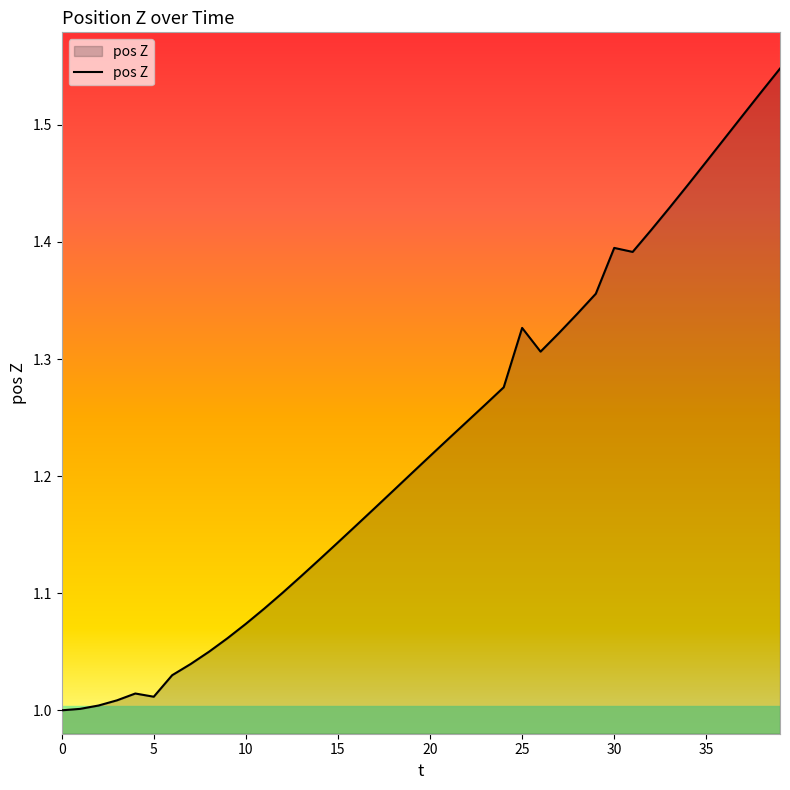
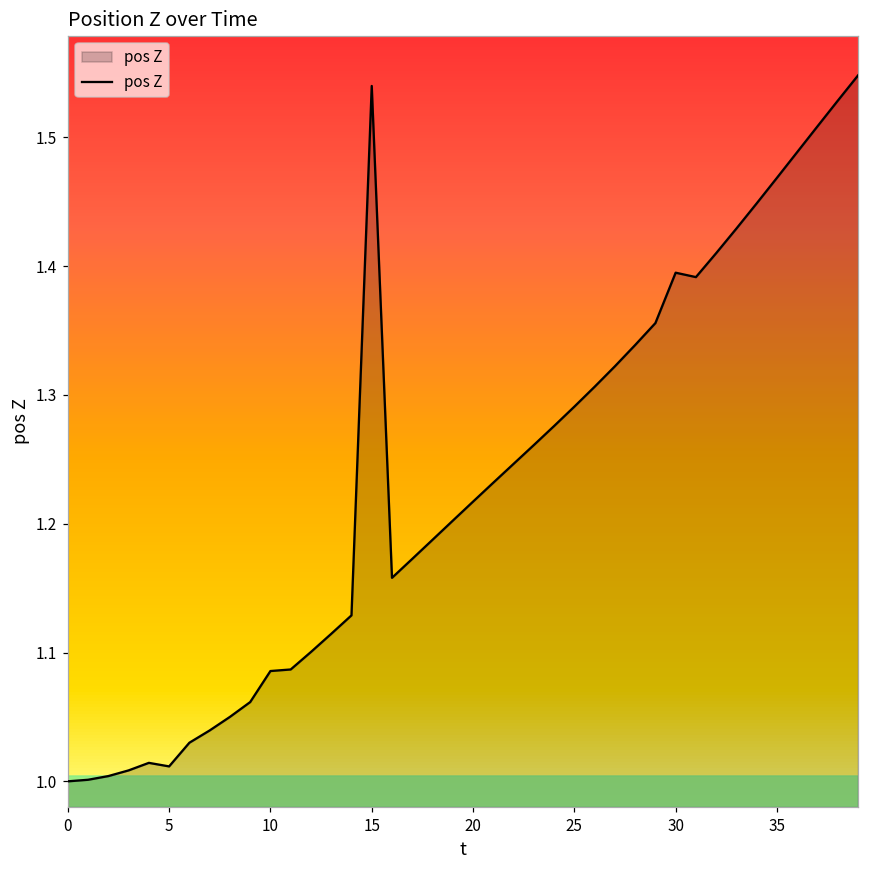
10: 1.074 -> 1.086
15: 1.143 -> 1.540
25: 1.327 -> 1.291
